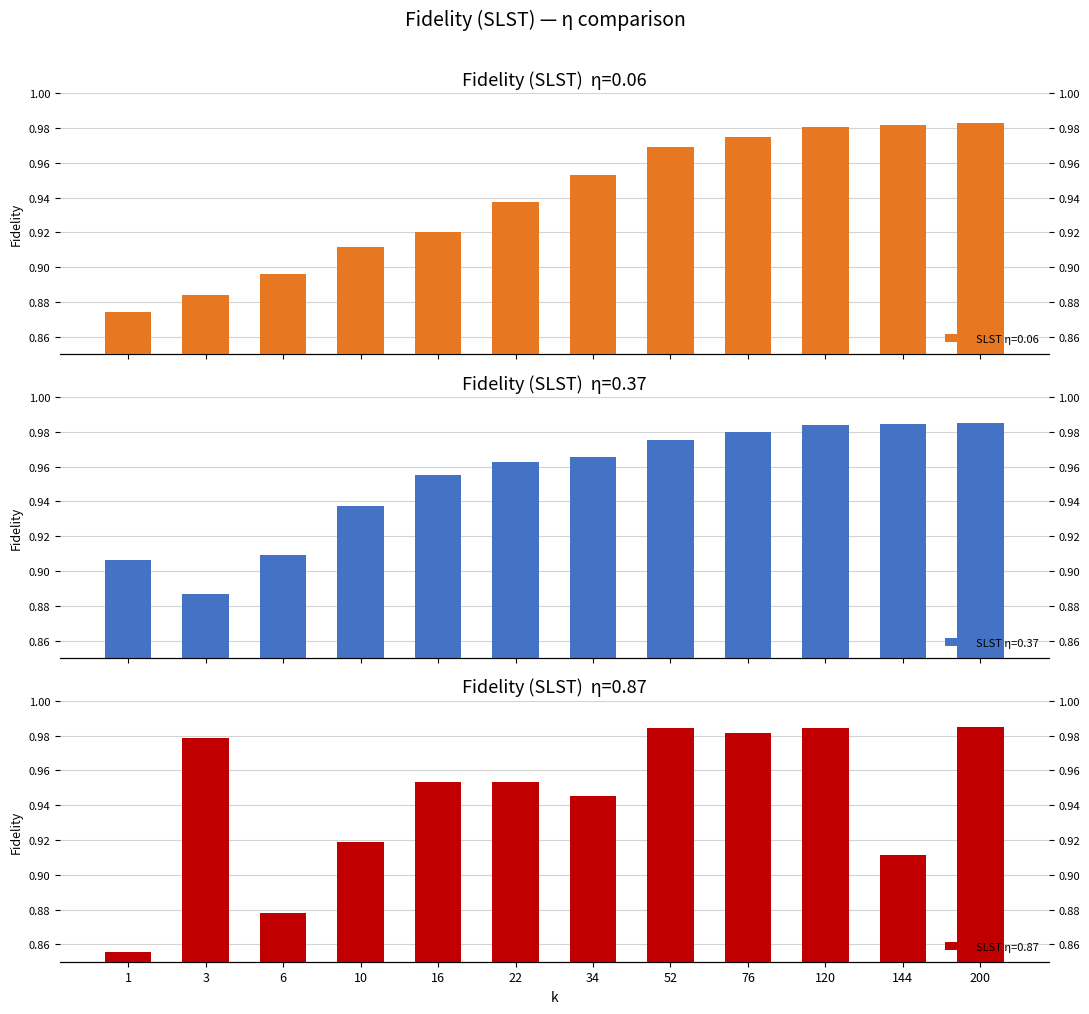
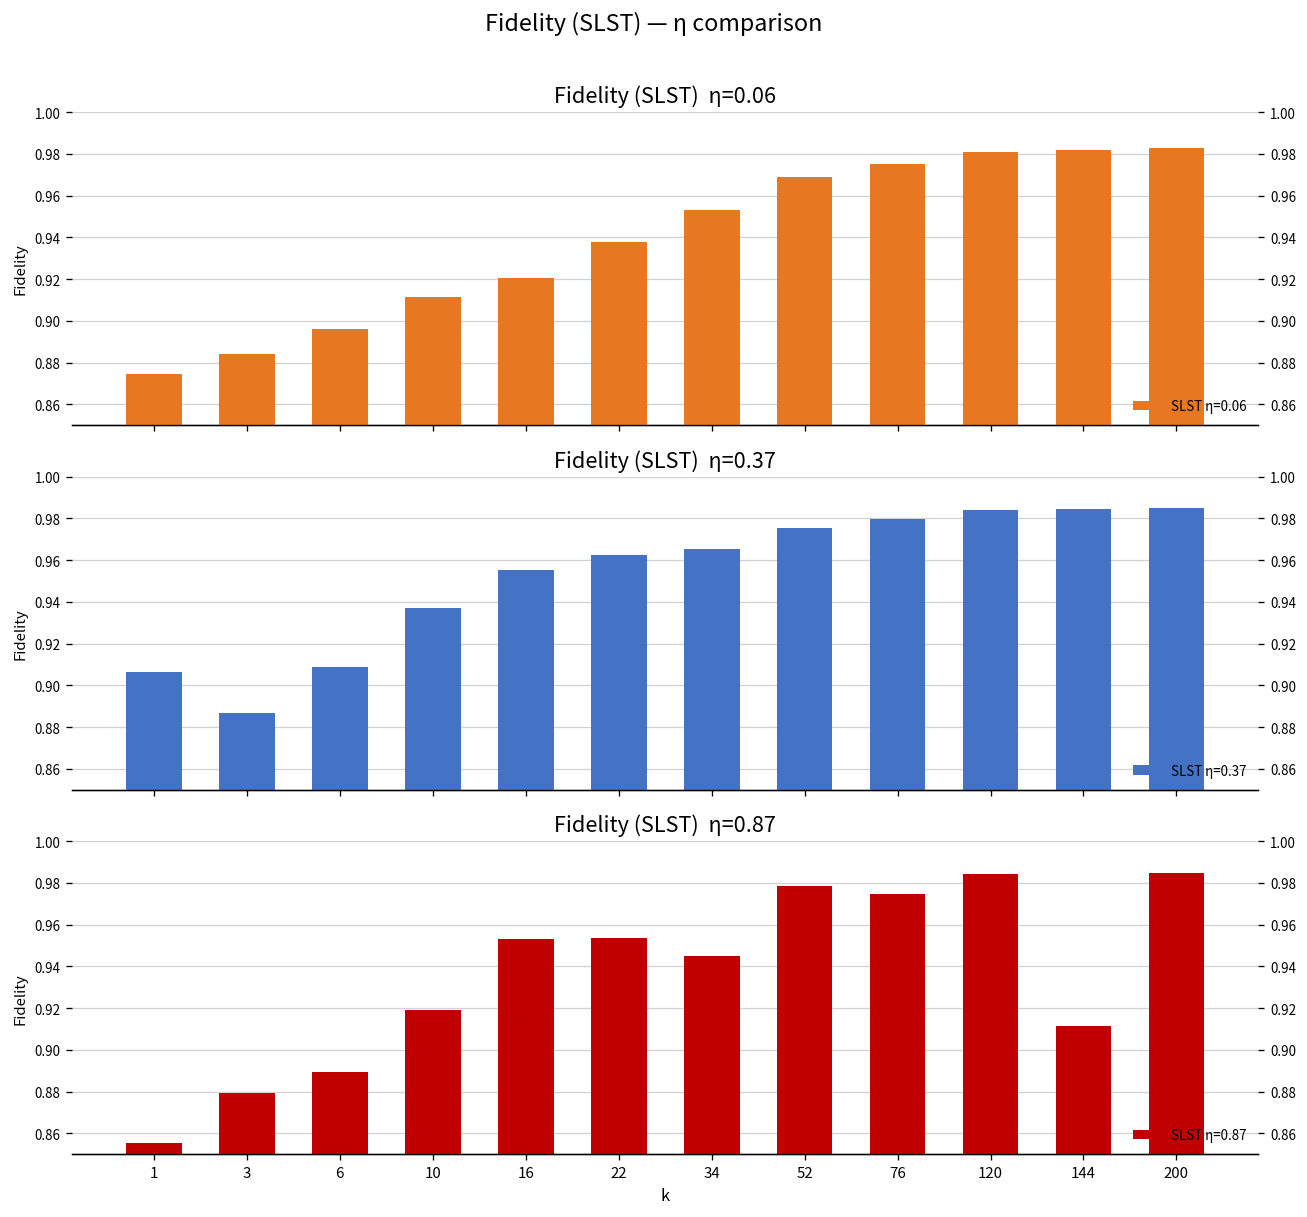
Fidelity (SLST) η=0.87, 3: 0.978 -> 0.880
Fidelity (SLST) η=0.87, 6: 0.878 -> 0.889
Fidelity (SLST) η=0.87, 52: 0.984 -> 0.979
Fidelity (SLST) η=0.87, 76: 0.982 -> 0.975
